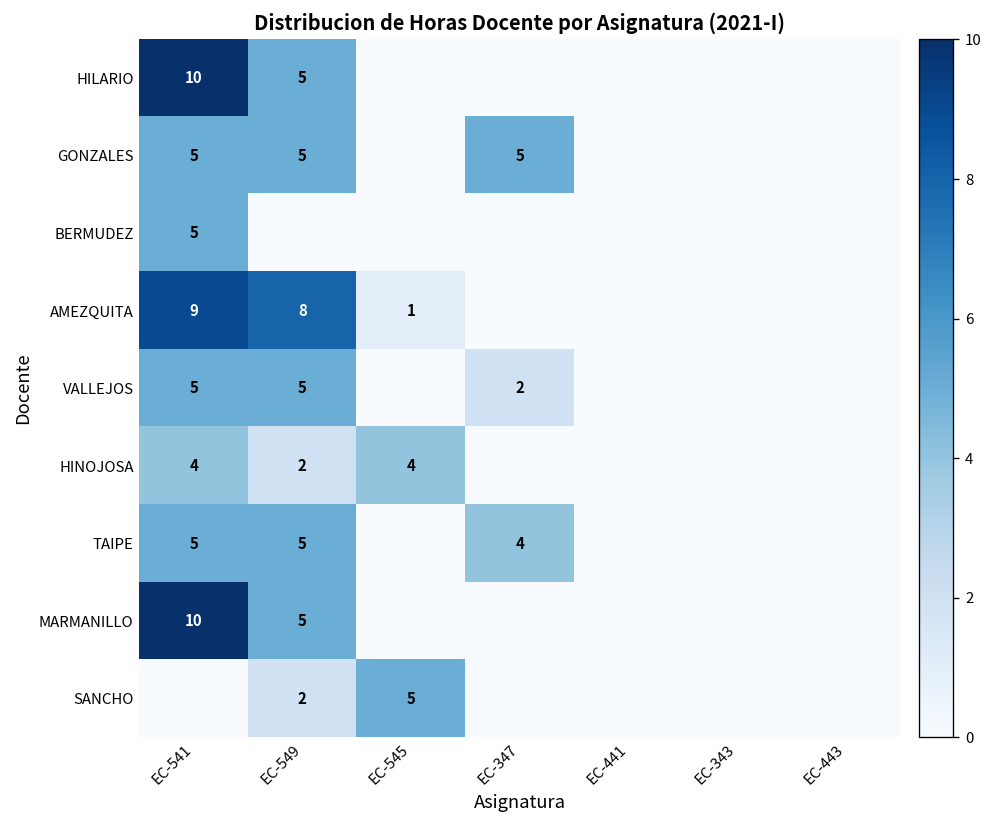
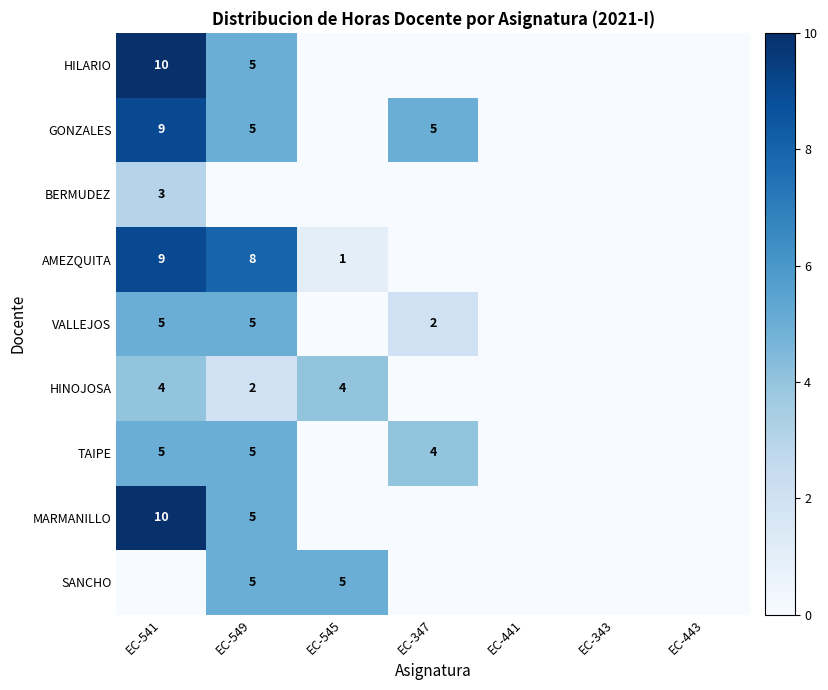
GONZALES, EC-541: 5 -> 9
BERMUDEZ, EC-541: 5 -> 3
SANCHO, EC-549: 2 -> 5
